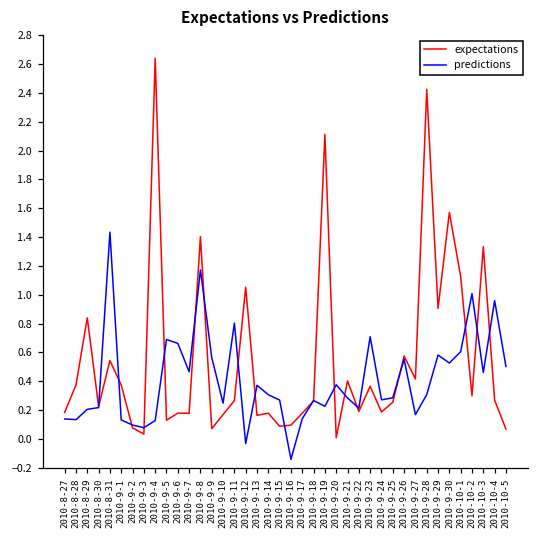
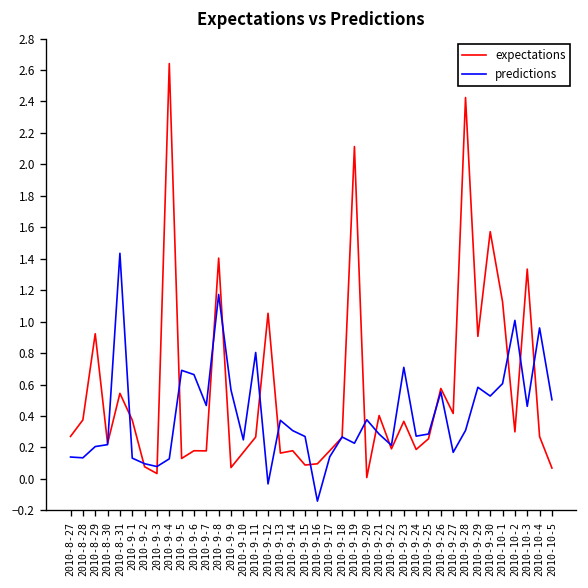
expectations, 2010-8-27: 0.18 -> 0.27
expectations, 2010-8-29: 0.84 -> 0.92
